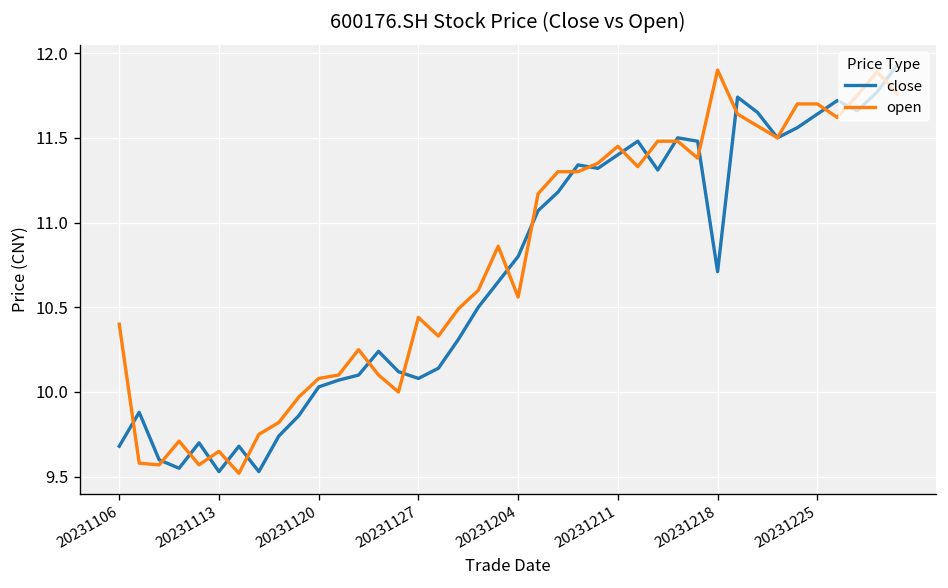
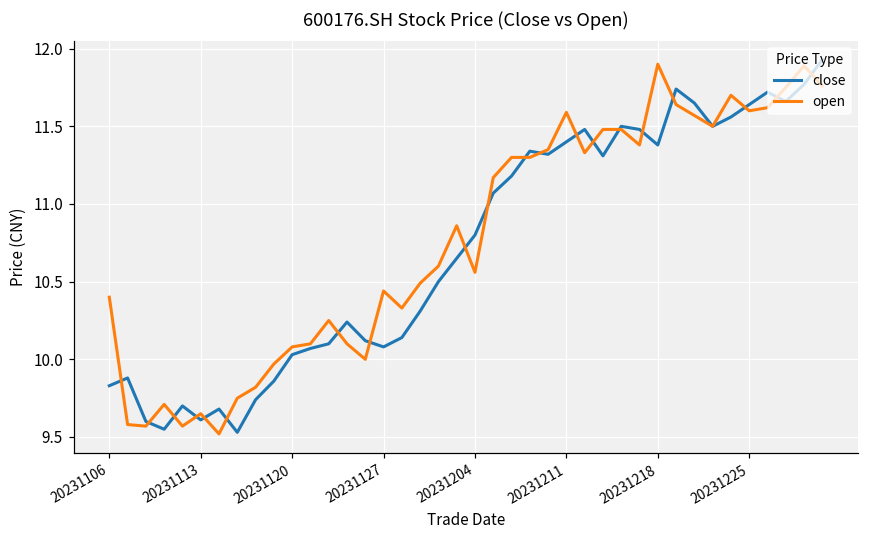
close, 20231106: 9.68 -> 9.83
close, 20231113: 9.53 -> 9.61
open, 20231211: 11.45 -> 11.59
close, 20231218: 10.71 -> 11.38
open, 20231225: 11.7 -> 11.6
